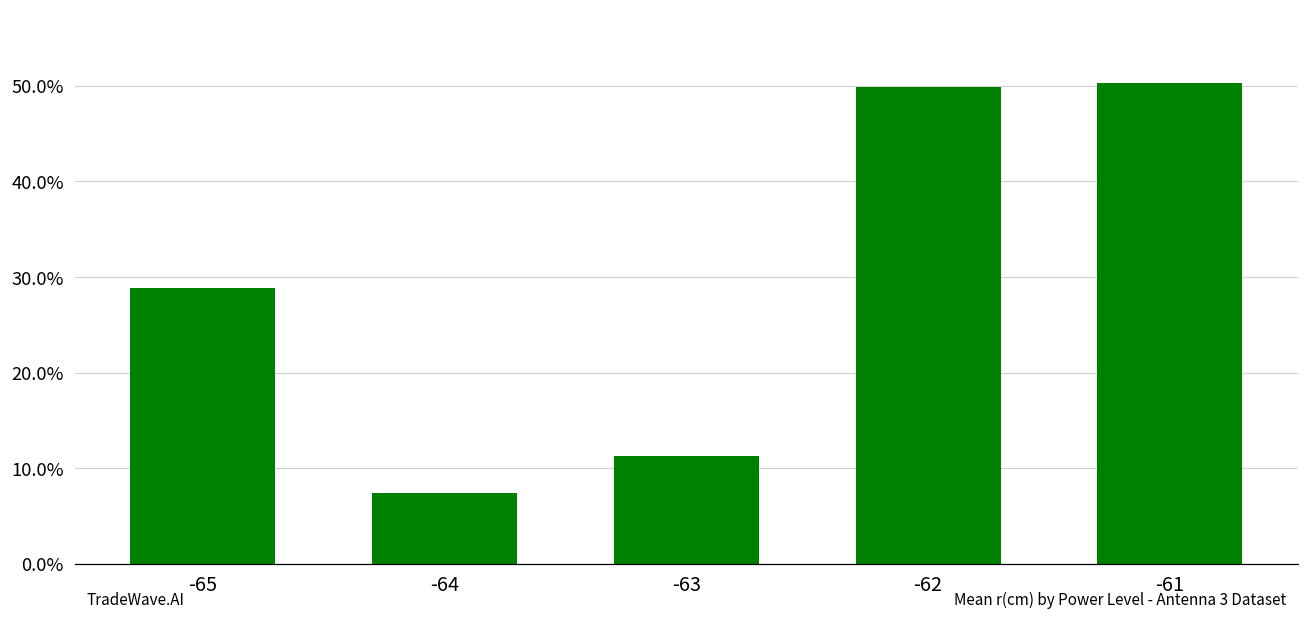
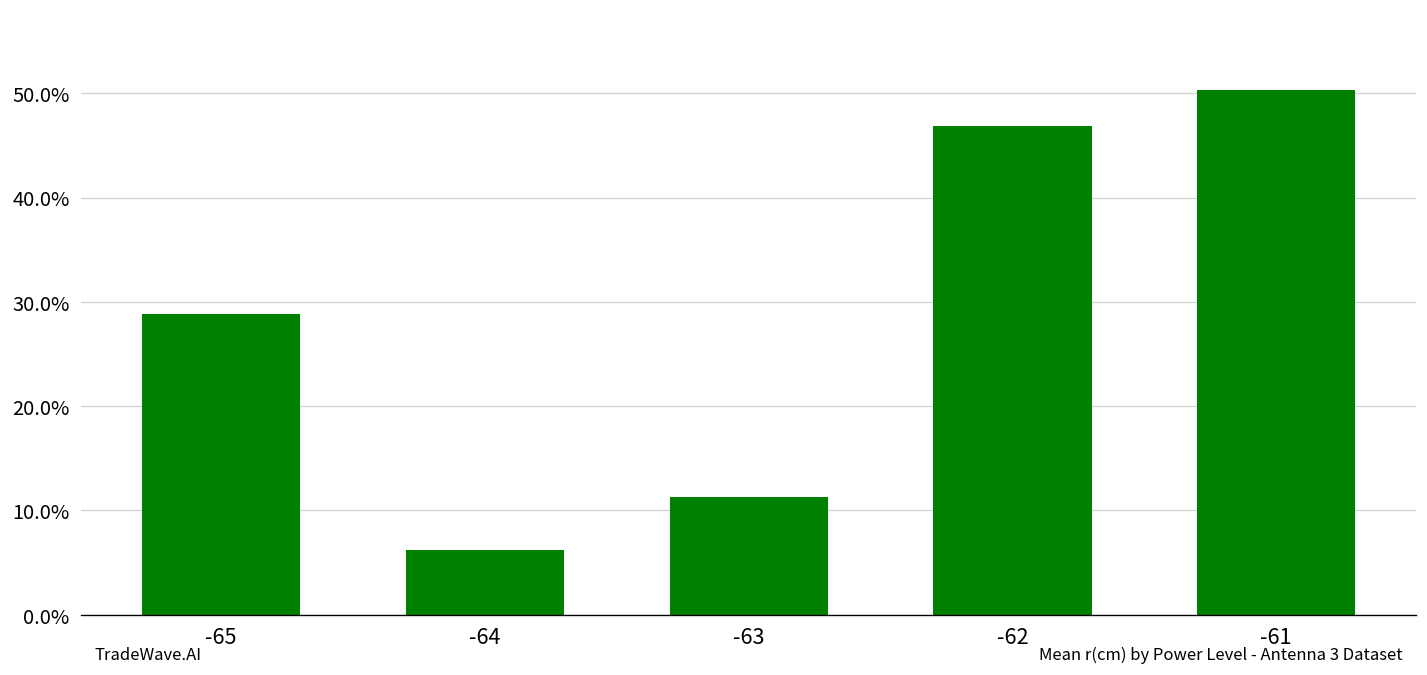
-64: 7% -> 6%
-62: 50% -> 47%
